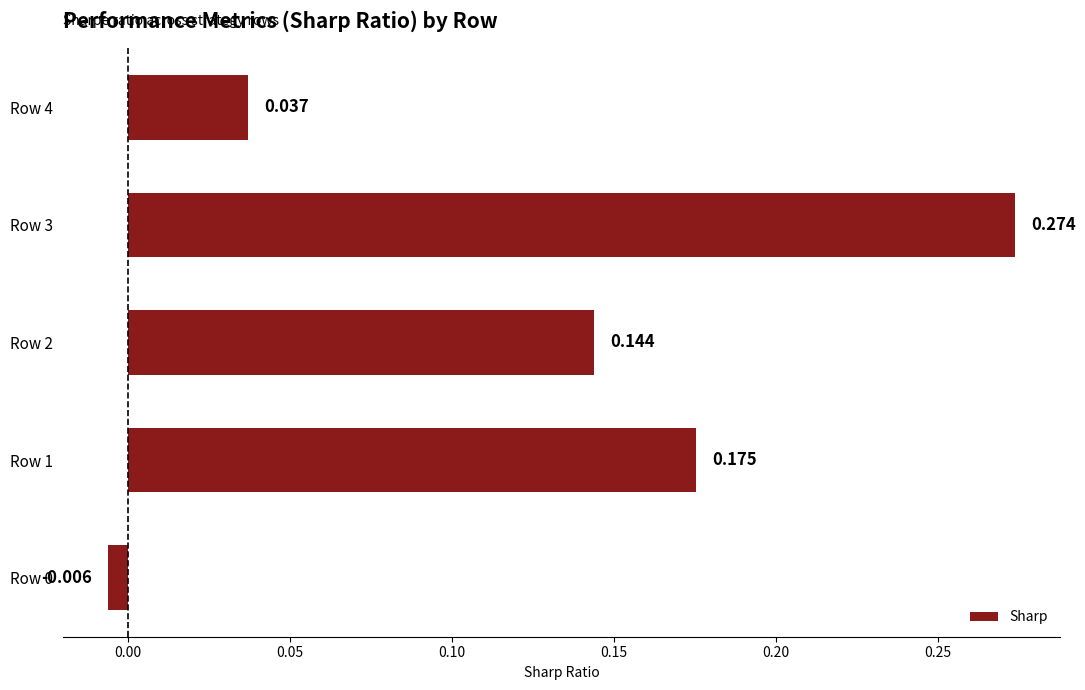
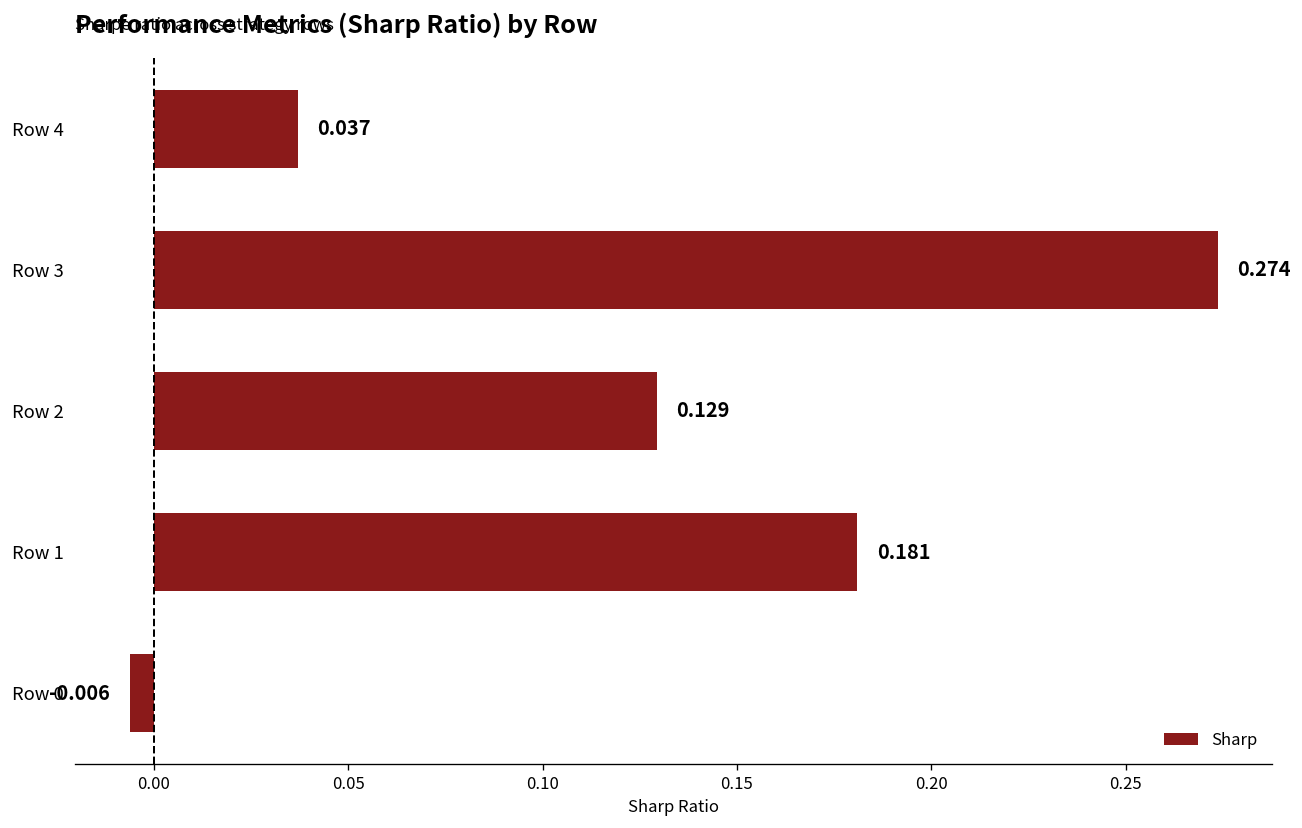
Row 2: 0.144 -> 0.129
Row 1: 0.175 -> 0.181
